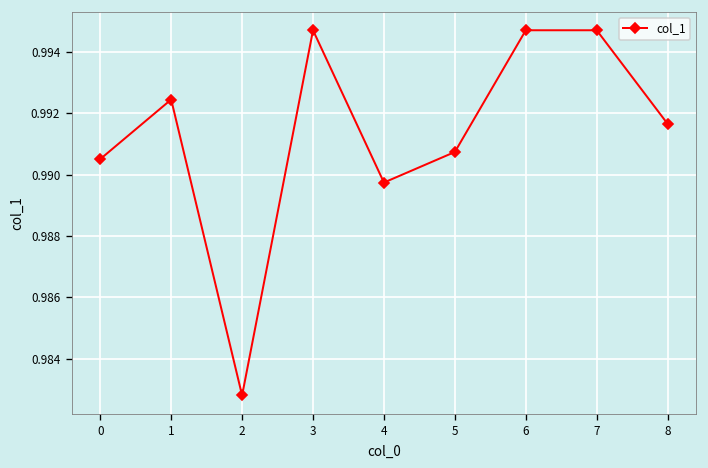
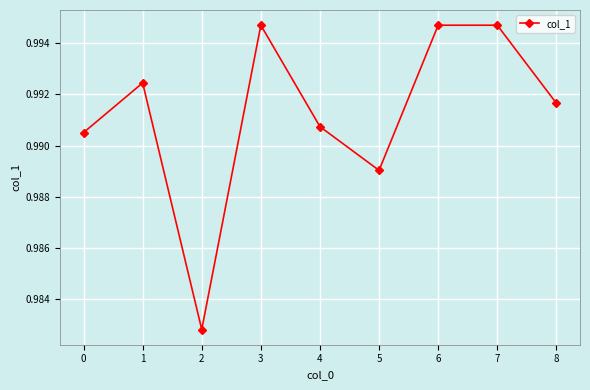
4: 0.9897 -> 0.9907
5: 0.9907 -> 0.9890
